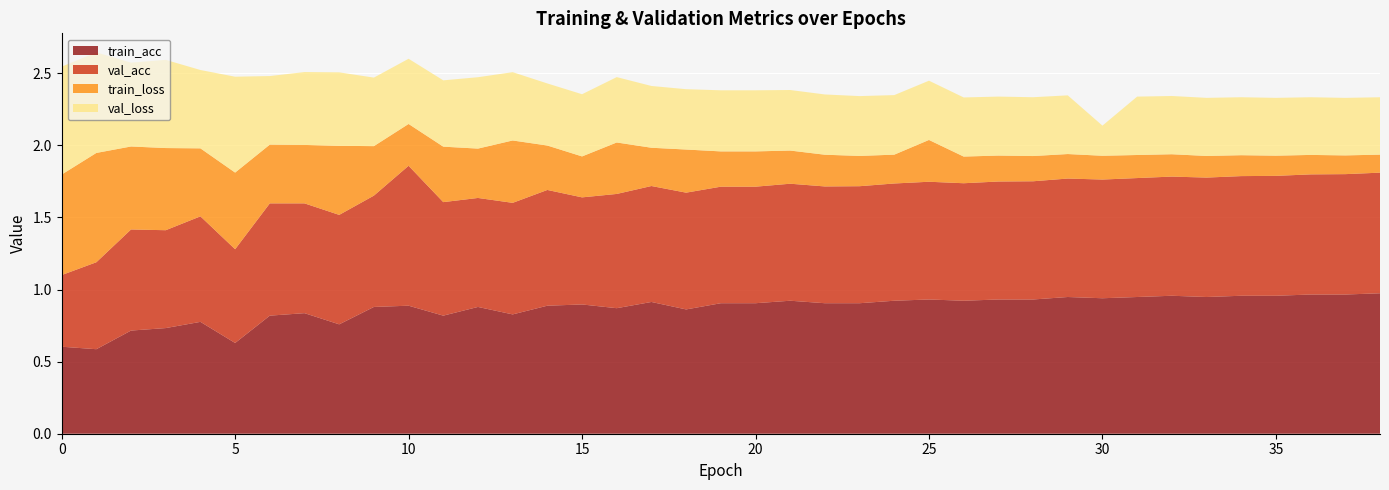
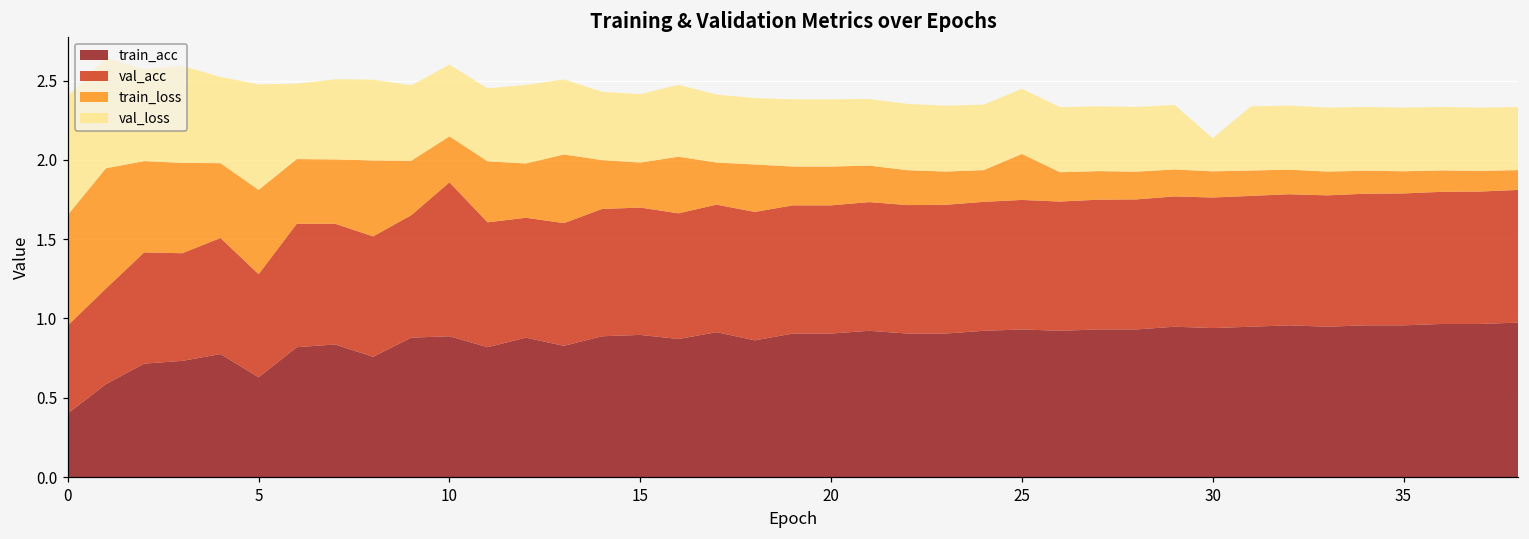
train_acc, 0: 0.60 -> 0.40
val_acc, 0: 0.50 -> 0.55
val_acc, 15: 0.74 -> 0.80
